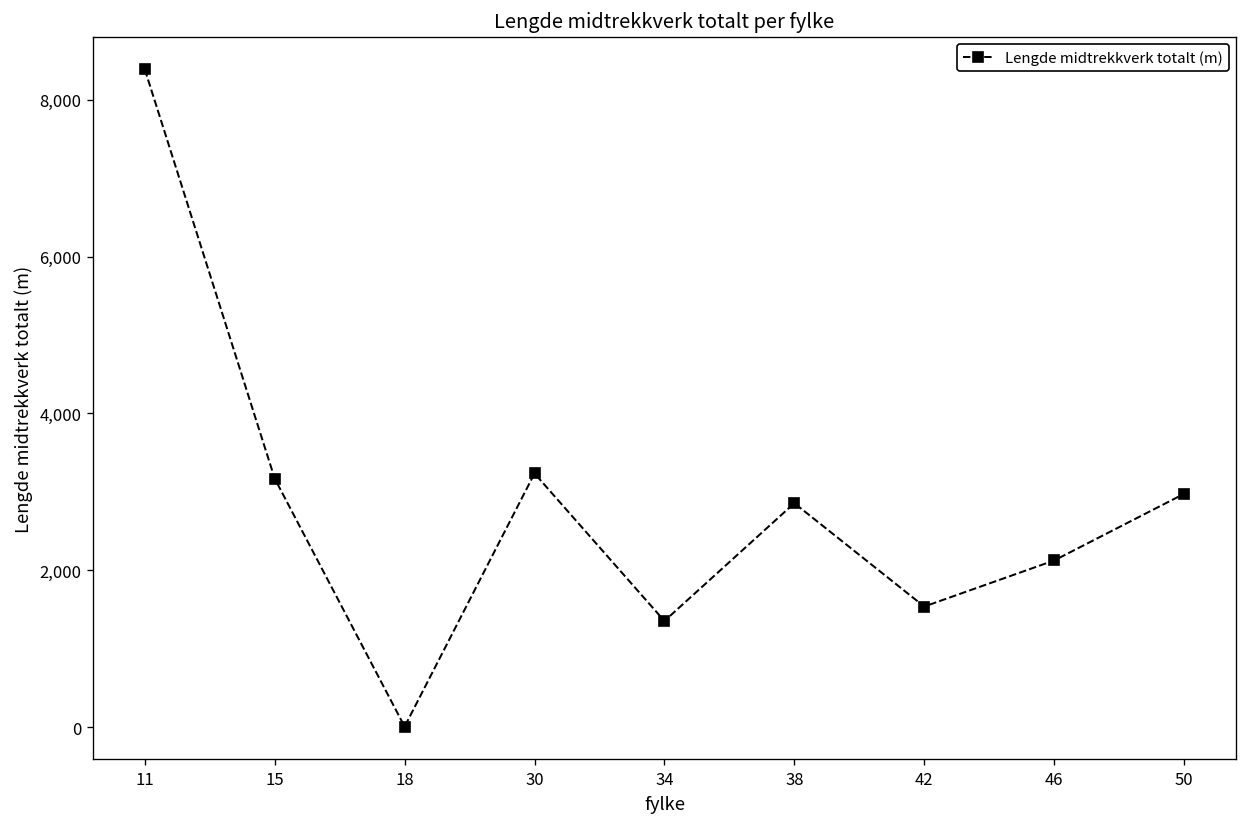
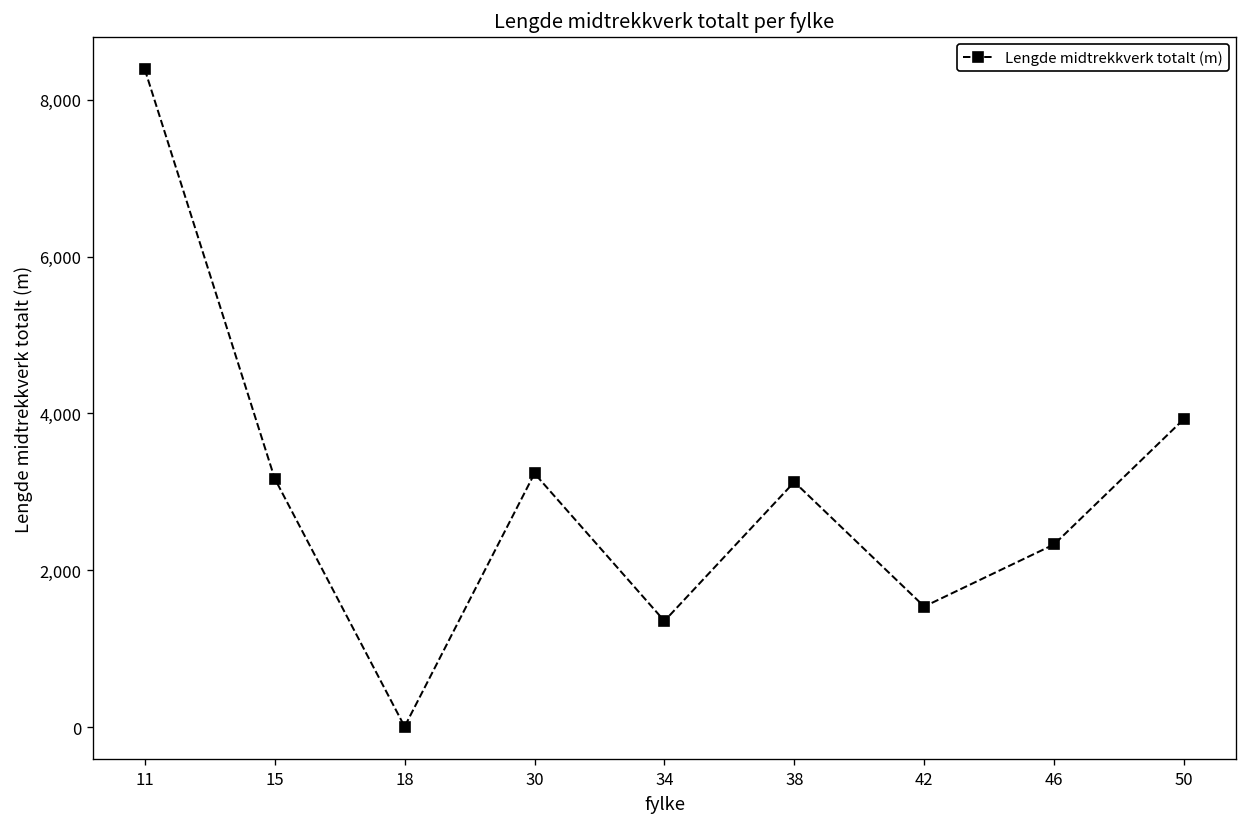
38: 2,900 -> 3,100
46: 2,100 -> 2,300
50: 3,000 -> 3,900
